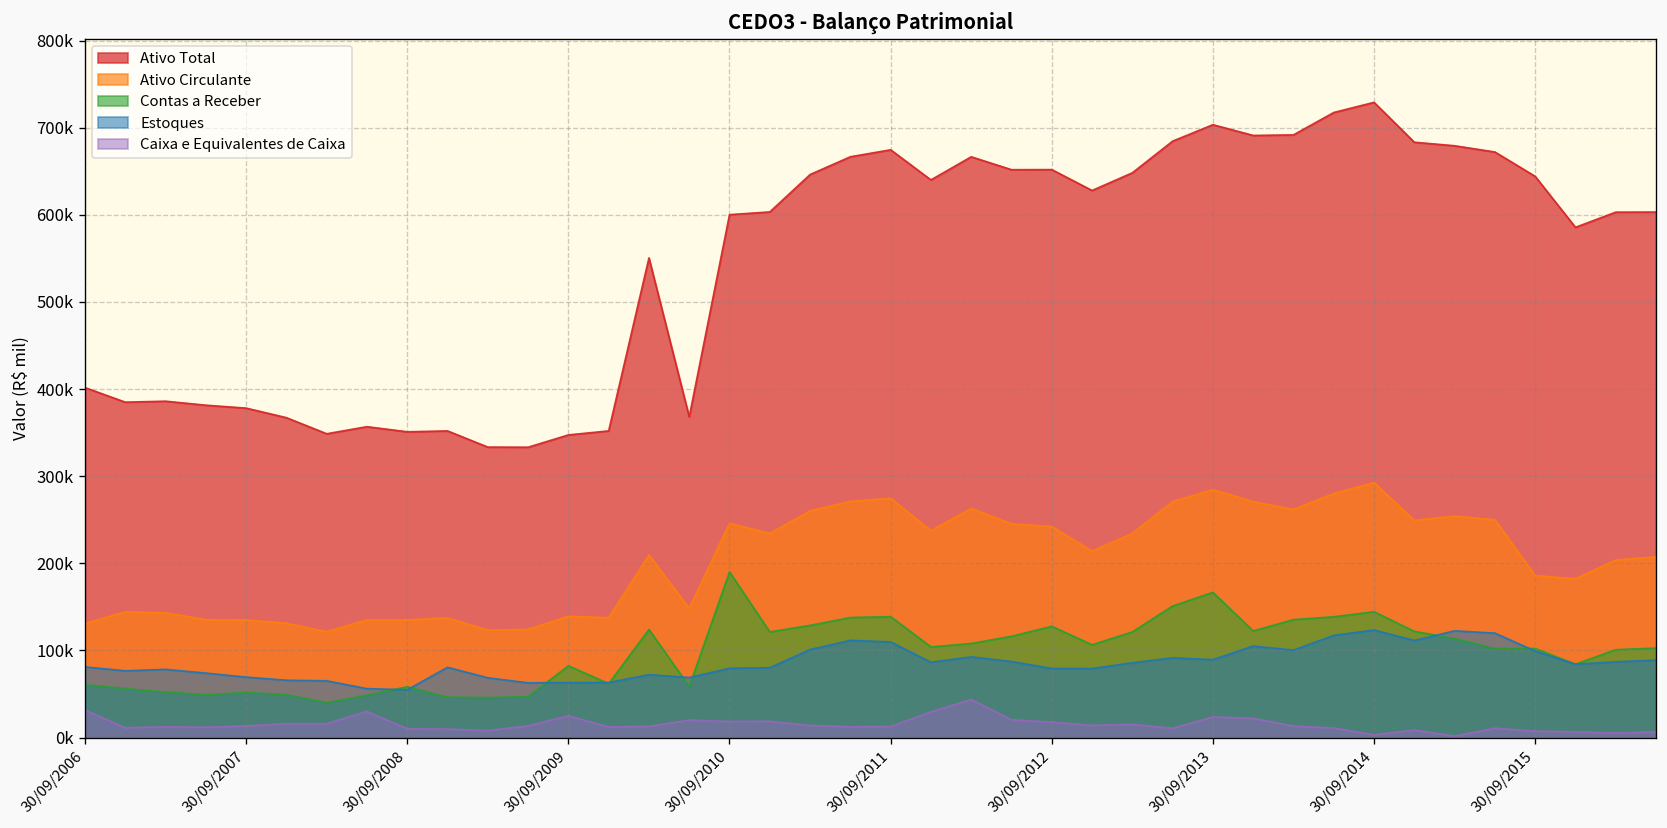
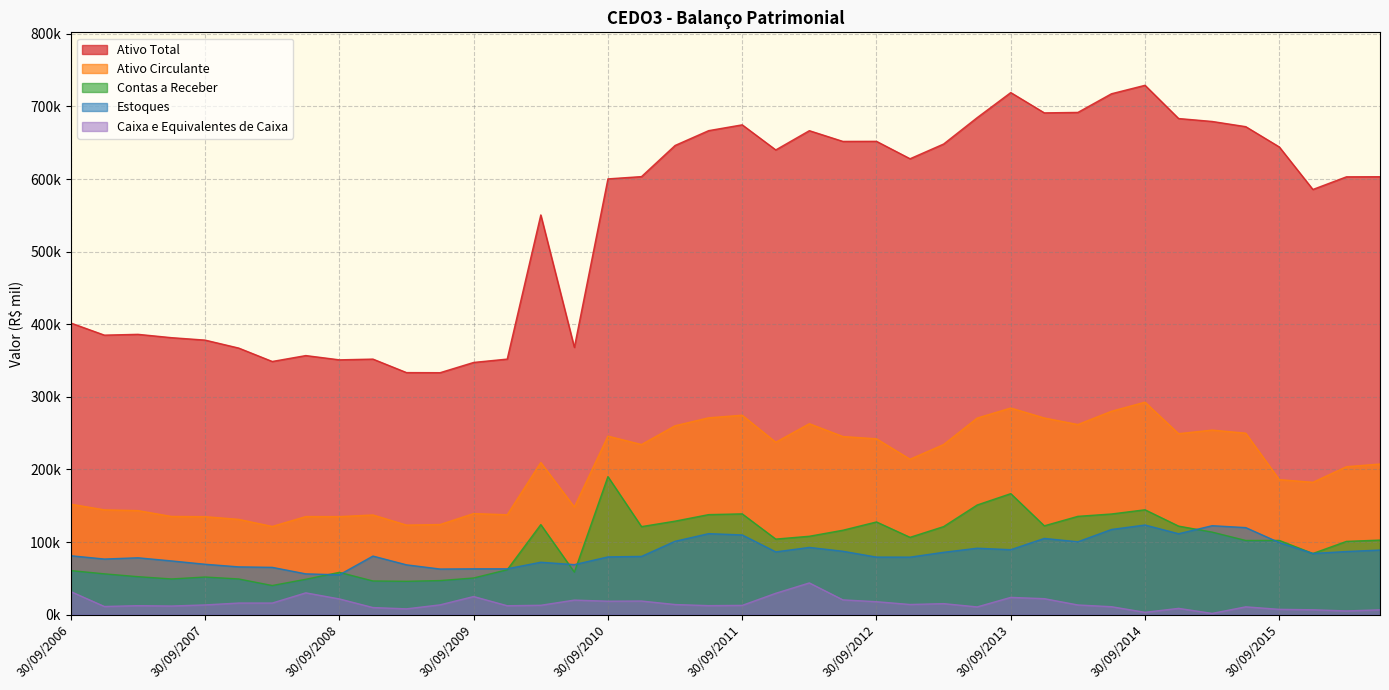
Ativo Circulante, 30/09/2006: 130000 -> 150000
Caixa e Equivalentes de Caixa, 30/09/2008: 10000 -> 20000
Contas a Receber, 30/09/2009: 80000 -> 50000
Ativo Total, 30/09/2013: 700000 -> 720000
